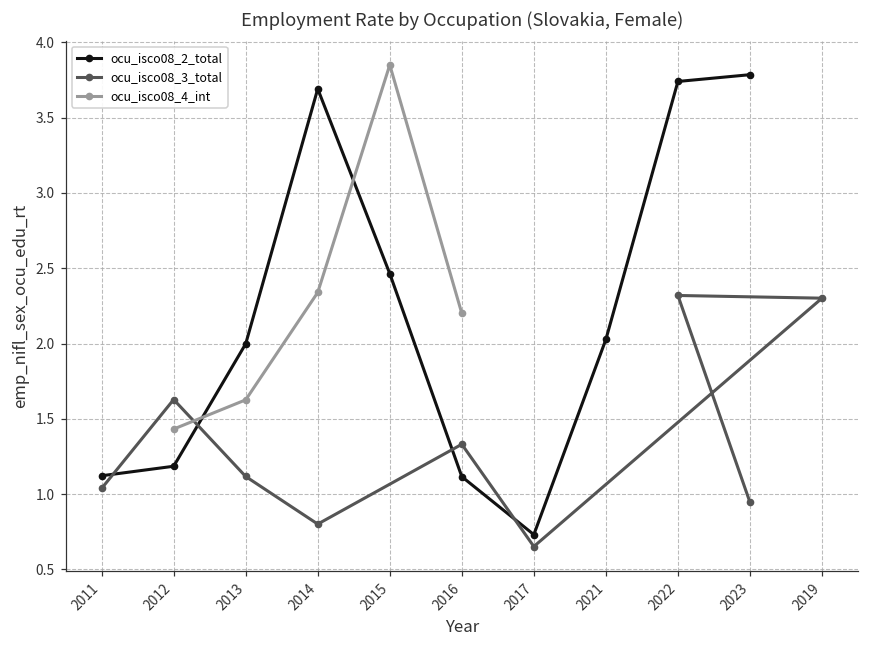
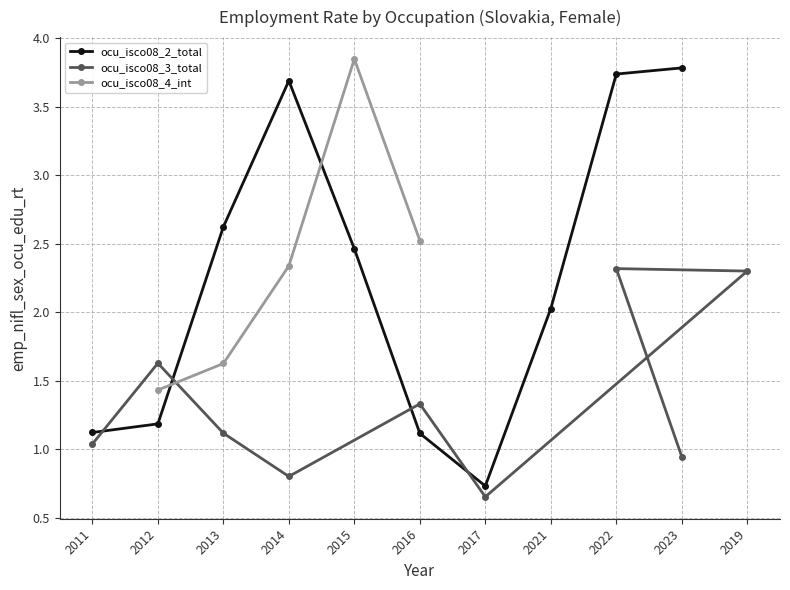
ocu_isco08_2_total, 2013: 2.00 -> 2.62
ocu_isco08_4_int, 2016: 2.20 -> 2.52
